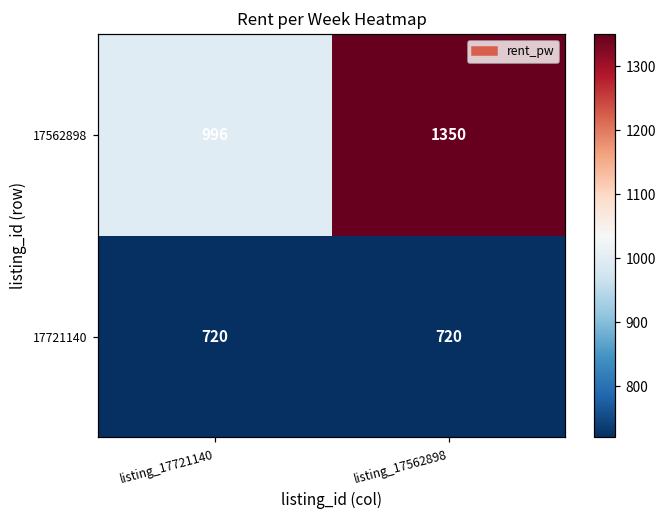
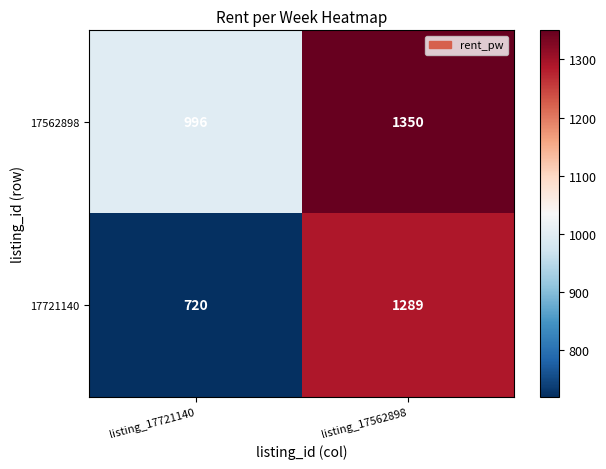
17721140, listing_17562898: 720 -> 1289
